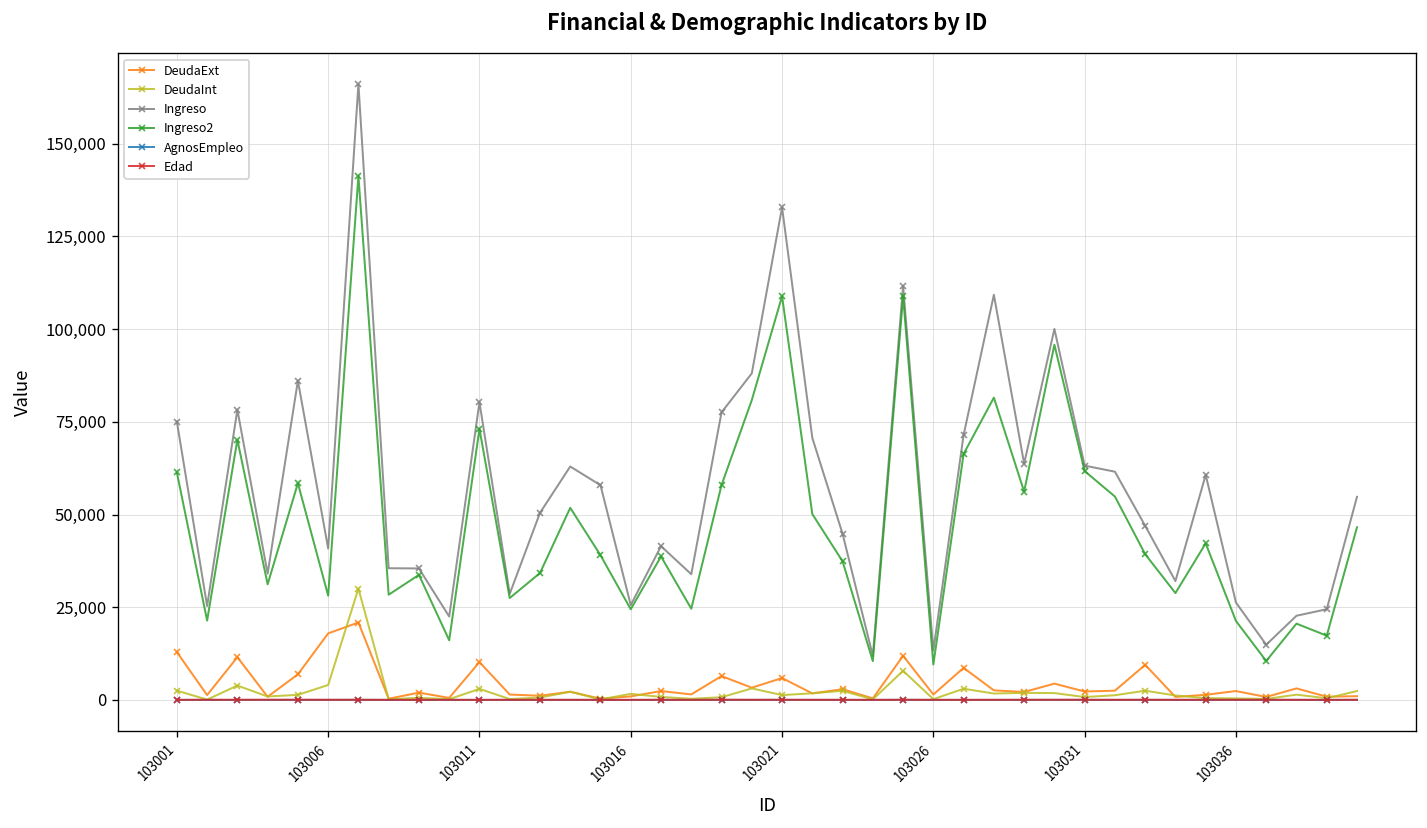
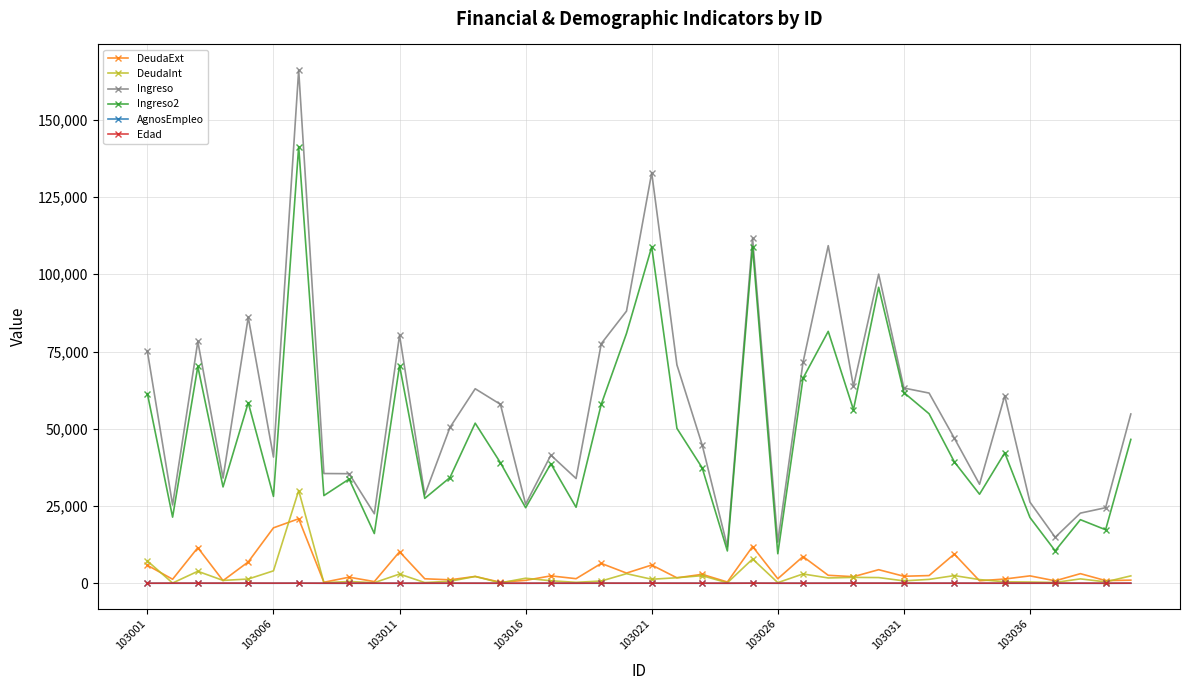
DeudaExt, 103001: 13,000 -> 6,000
DeudaInt, 103001: 3,000 -> 7,000
Ingreso2, 103011: 73,000 -> 70,000
